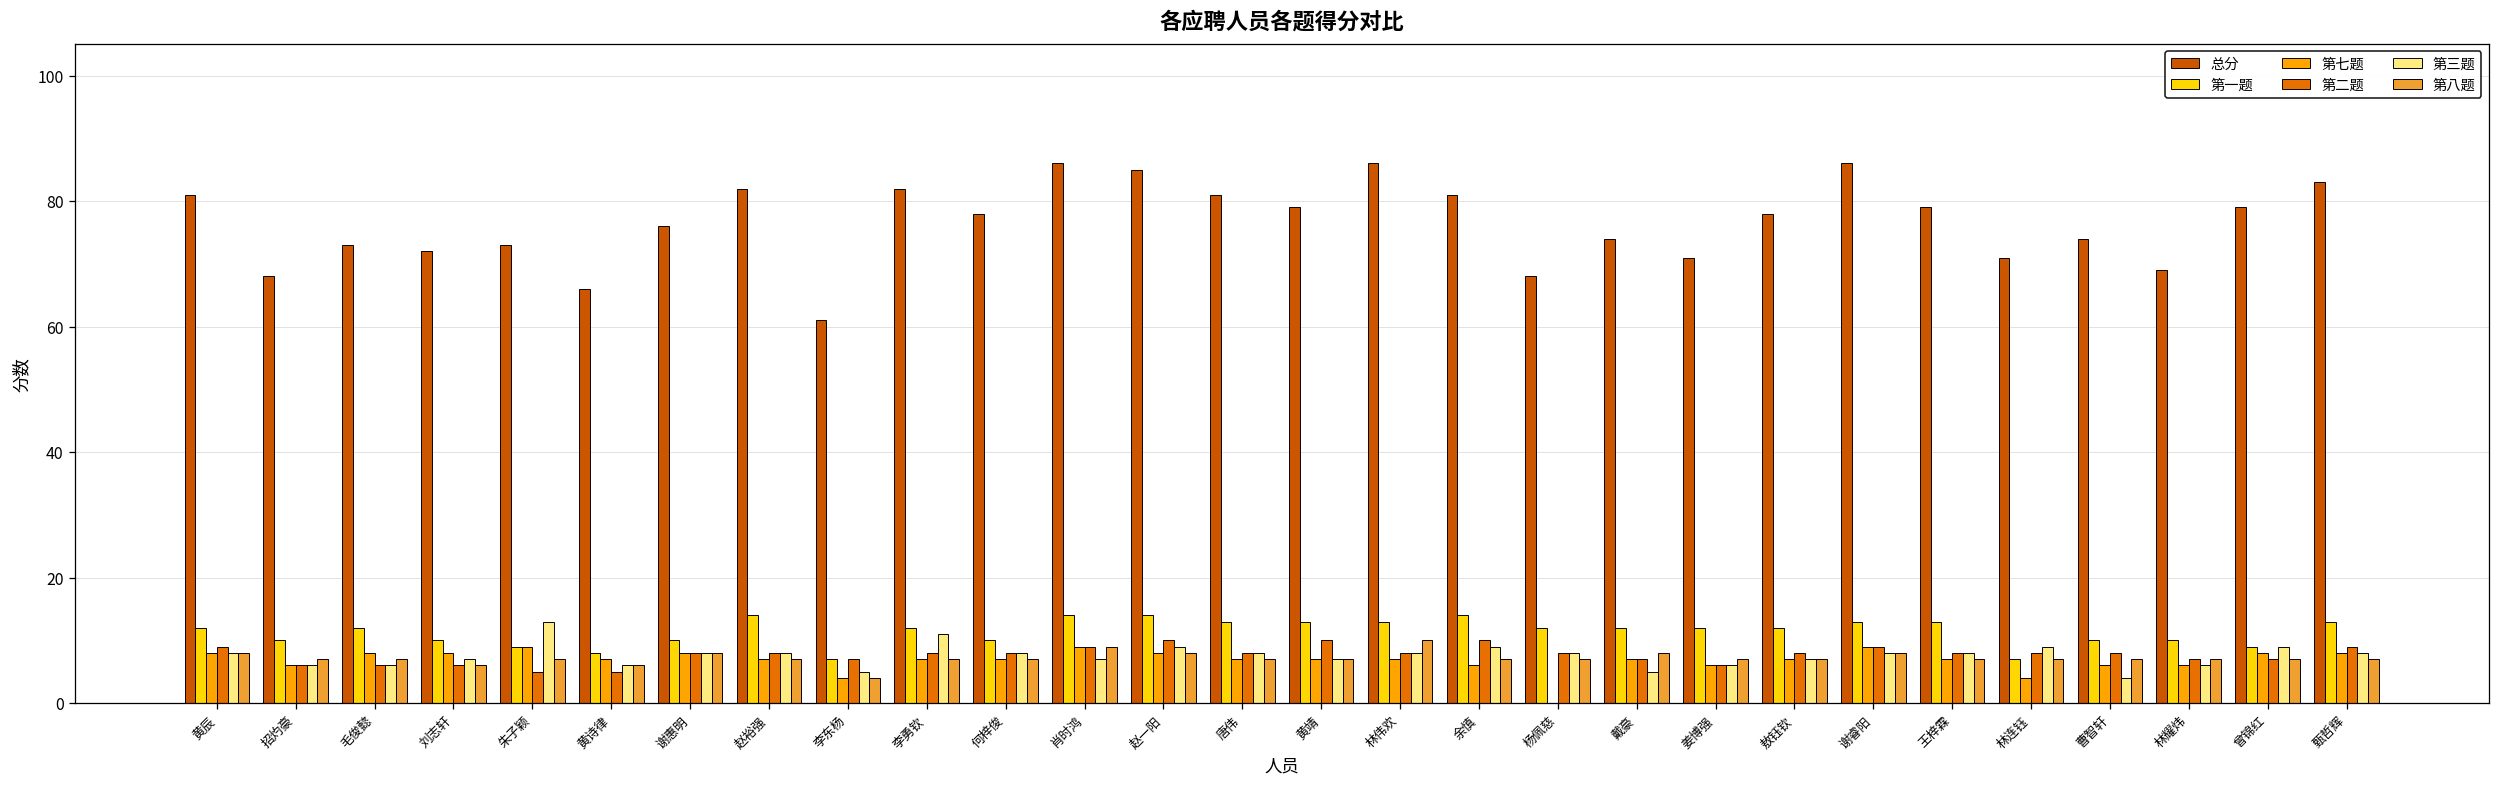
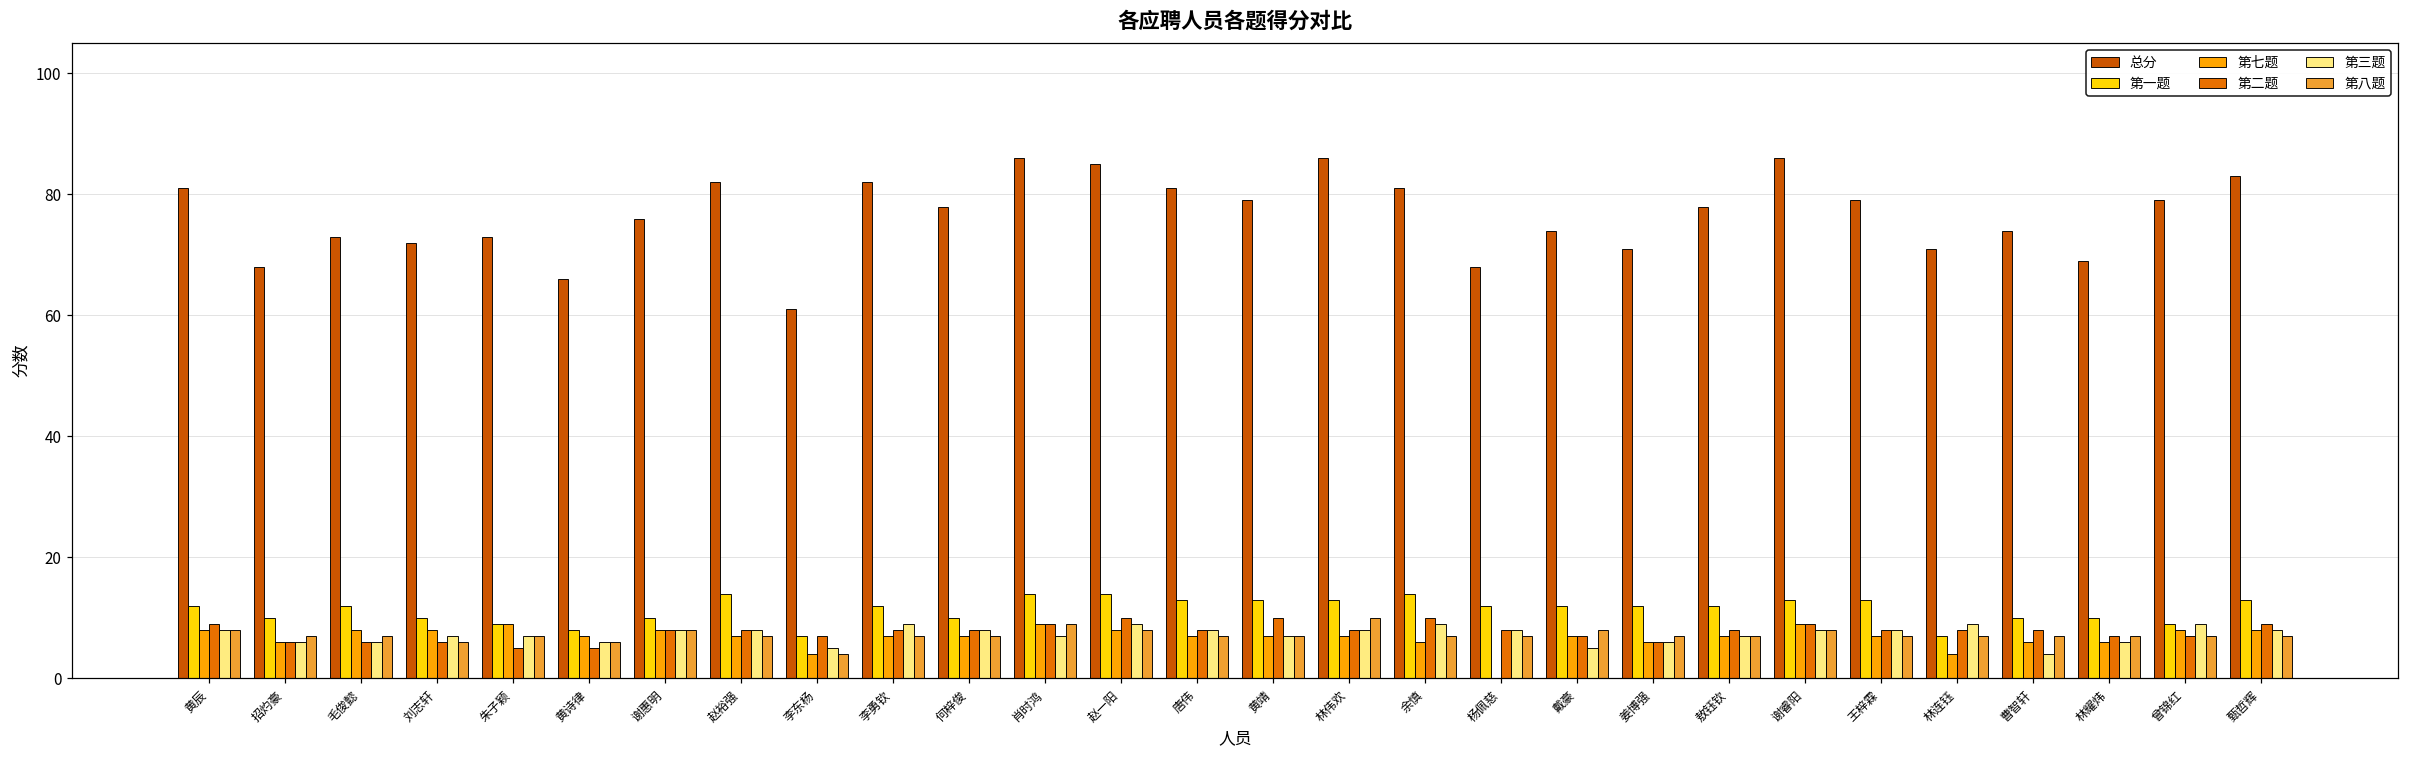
第三题, 朱子颖: 13 -> 7
第三题, 李勇钦: 11 -> 9
